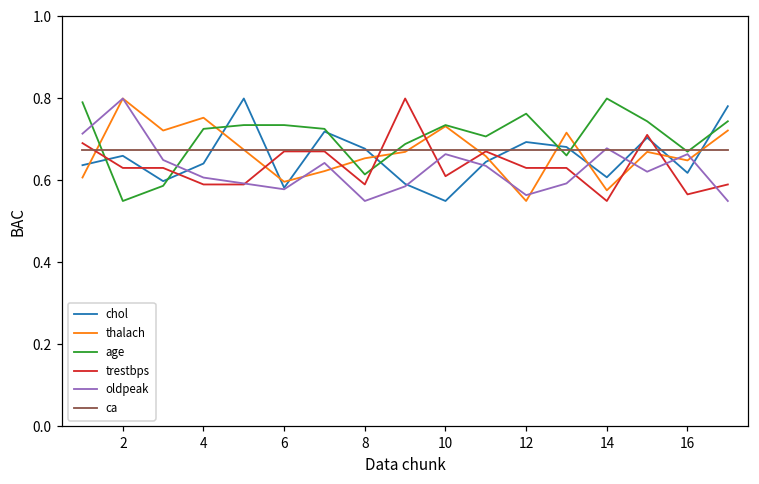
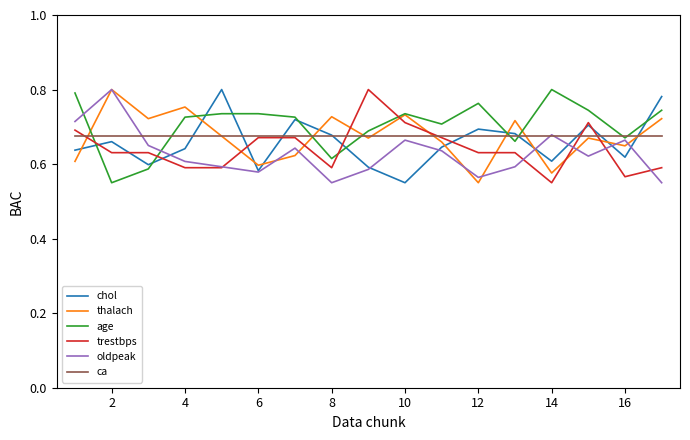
thalach, 8: 0.65 -> 0.73
trestbps, 10: 0.61 -> 0.71
